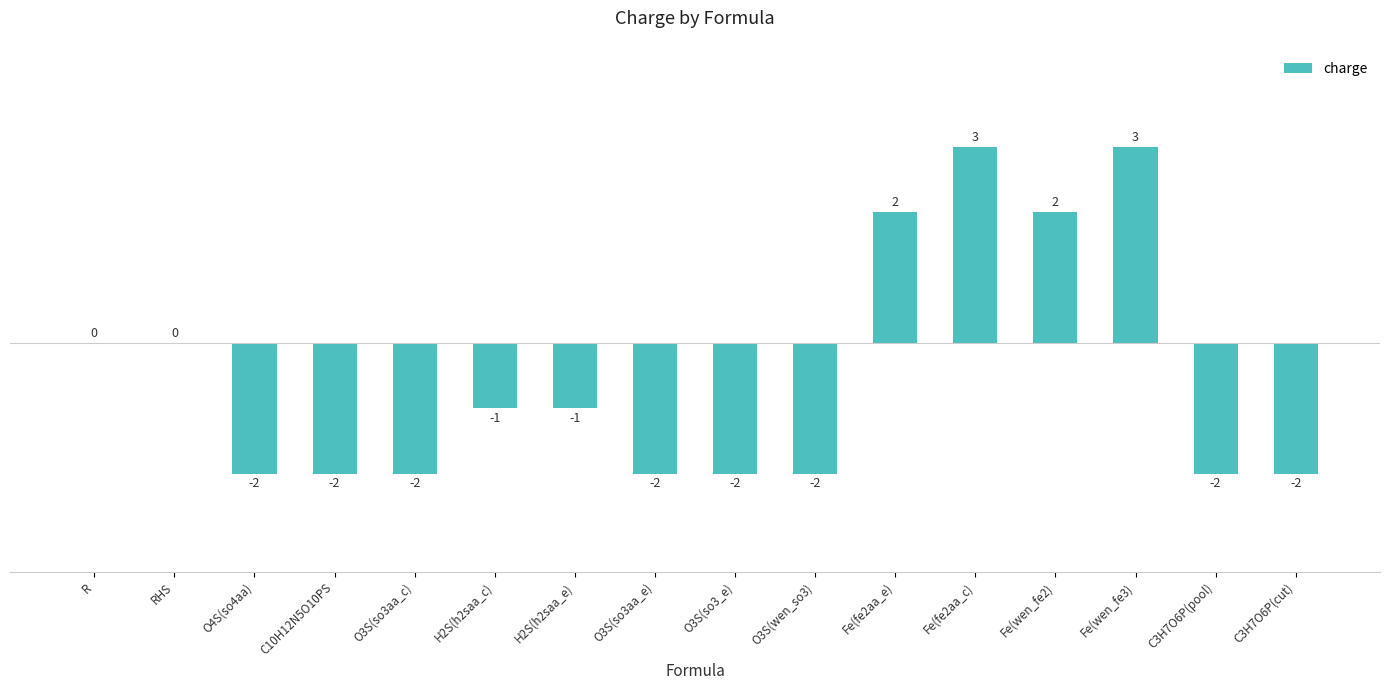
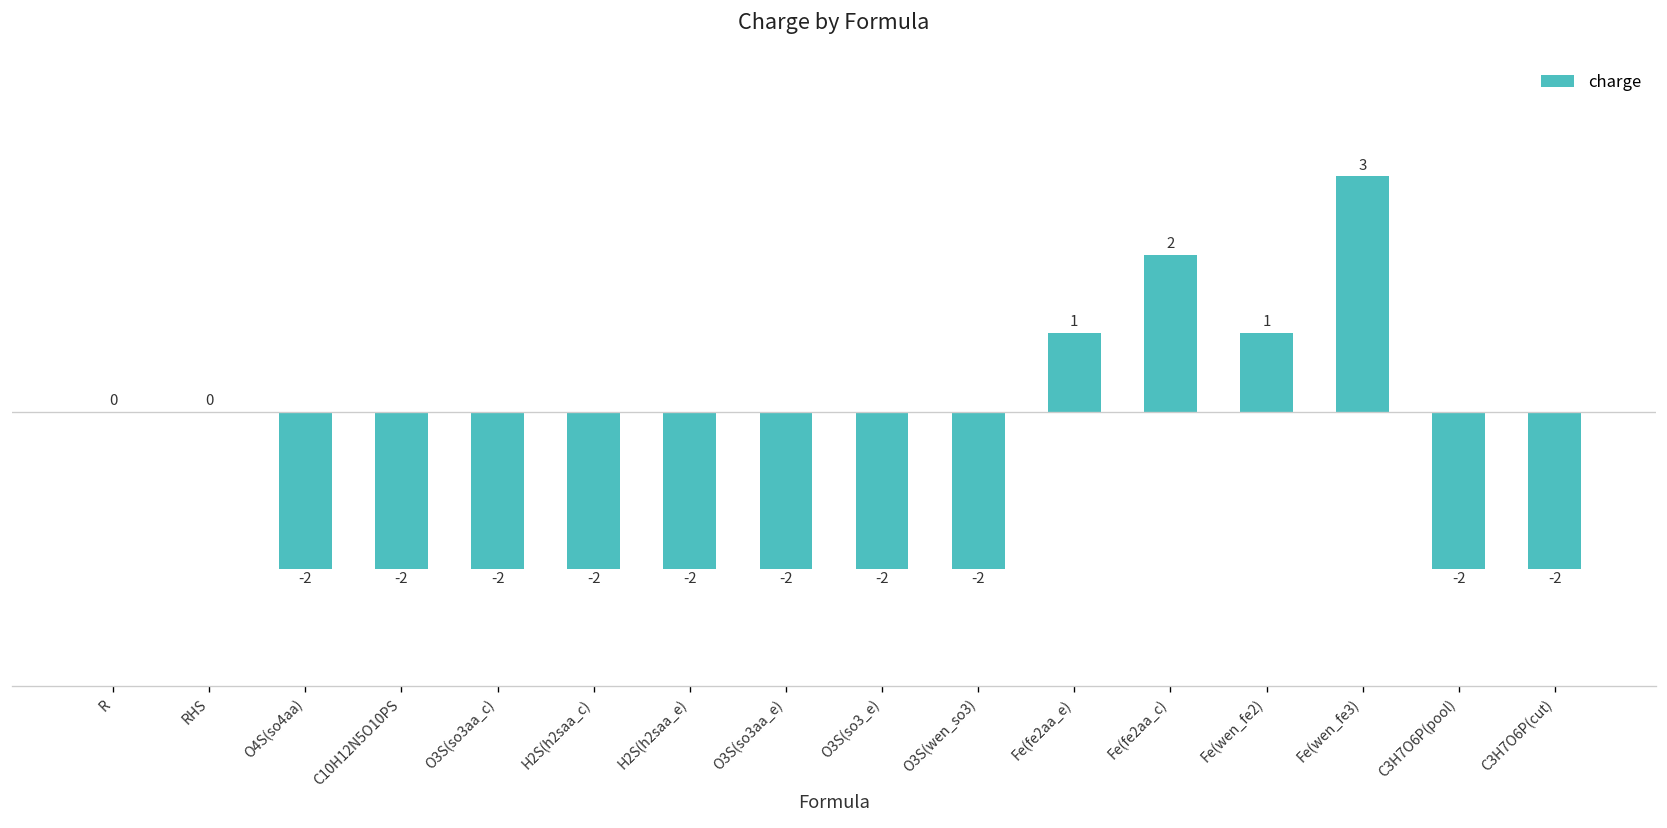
H2S(h2saa_c): -1 -> -2
H2S(h2saa_e): -1 -> -2
Fe(fe2aa_e): 2 -> 1
Fe(fe2aa_c): 3 -> 2
Fe(wen_fe2): 2 -> 1
